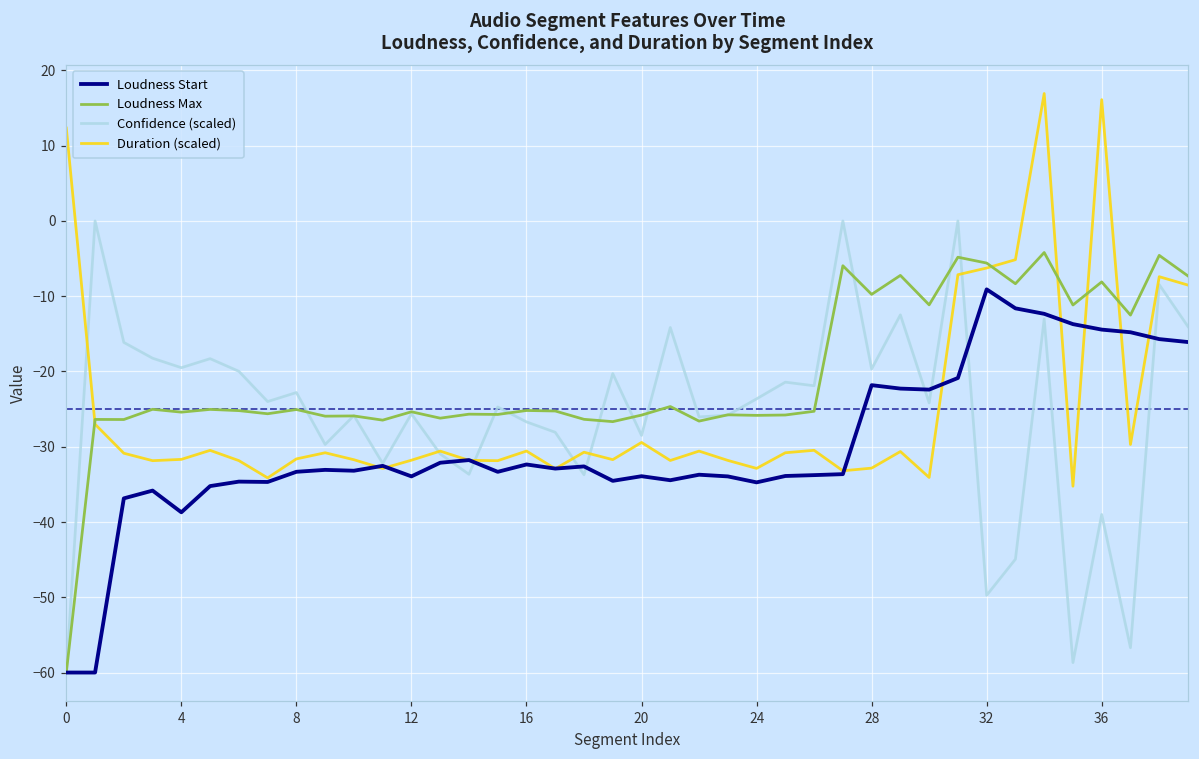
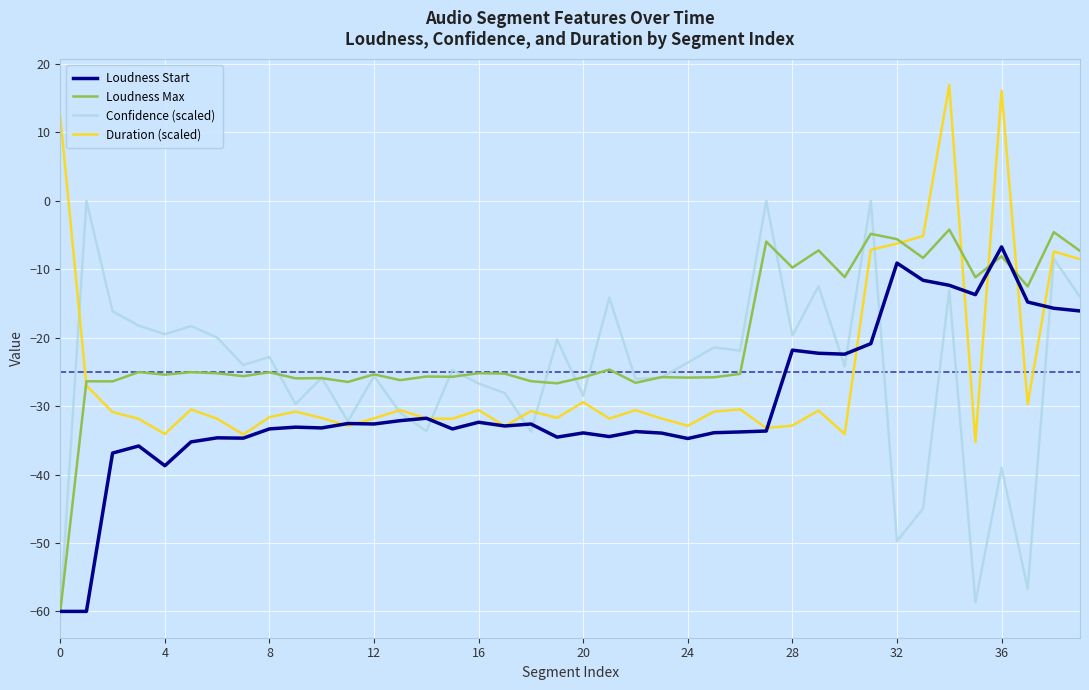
Duration (scaled), 4: -32 -> -34
Loudness Start, 12: -34 -> -33
Loudness Start, 36: -14 -> -7
